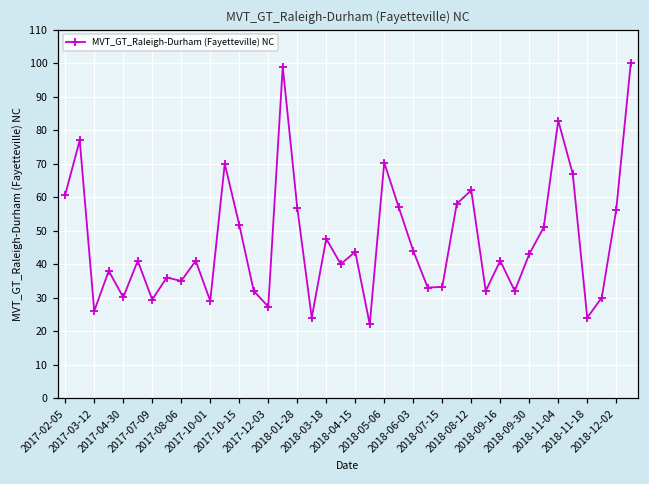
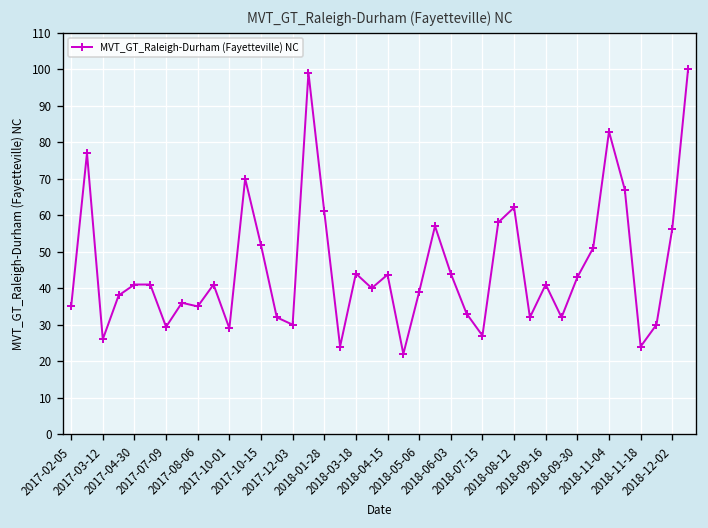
2017-02-05: 61 -> 35
2017-04-30: 30 -> 41
2017-12-03: 27 -> 30
2018-01-28: 57 -> 61
2018-03-18: 48 -> 44
2018-05-06: 70 -> 39
2018-07-15: 33 -> 27
